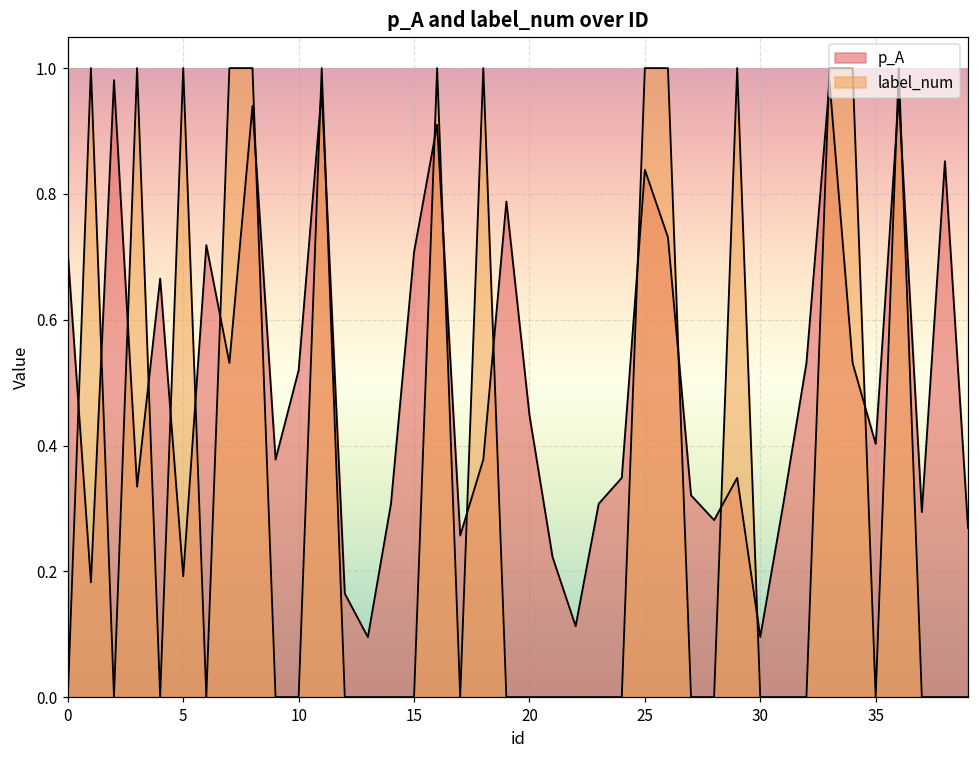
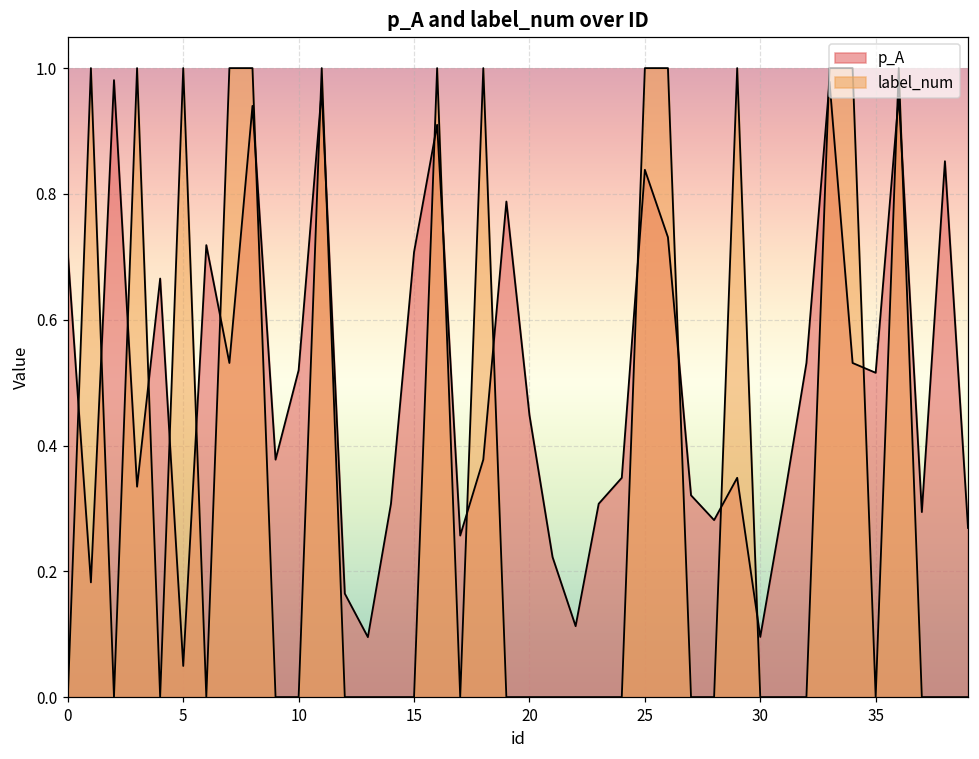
p_A, 5: 0.19 -> 0.05
p_A, 35: 0.40 -> 0.52
